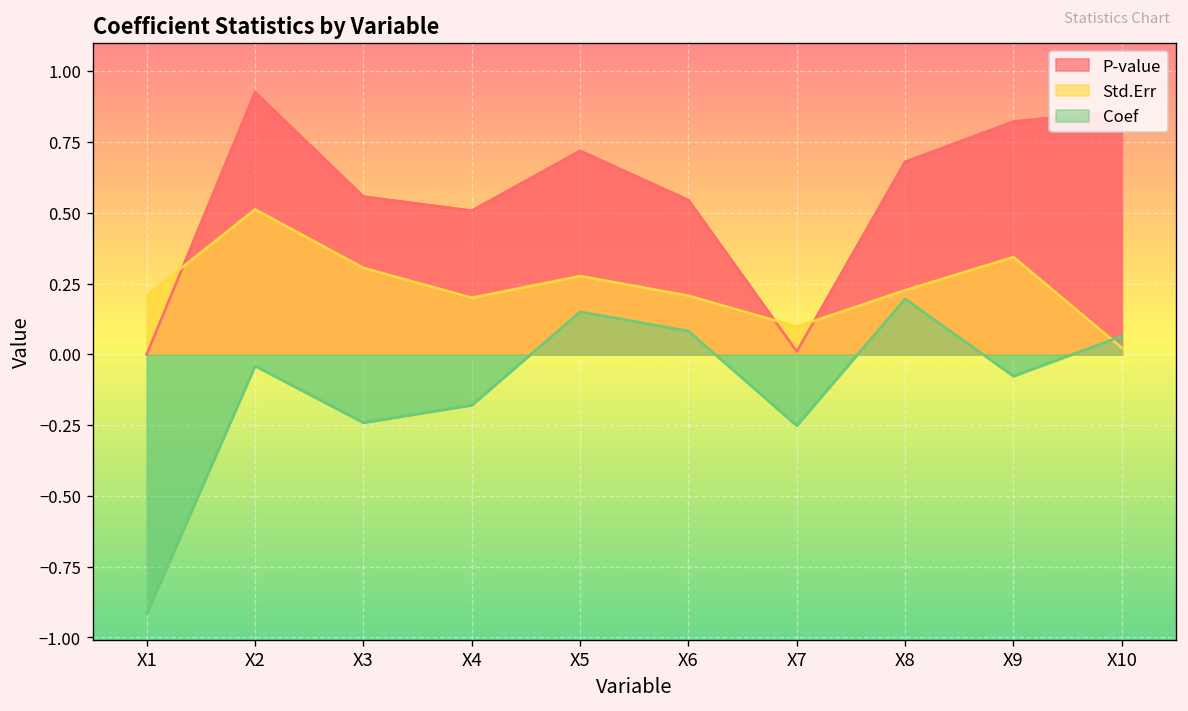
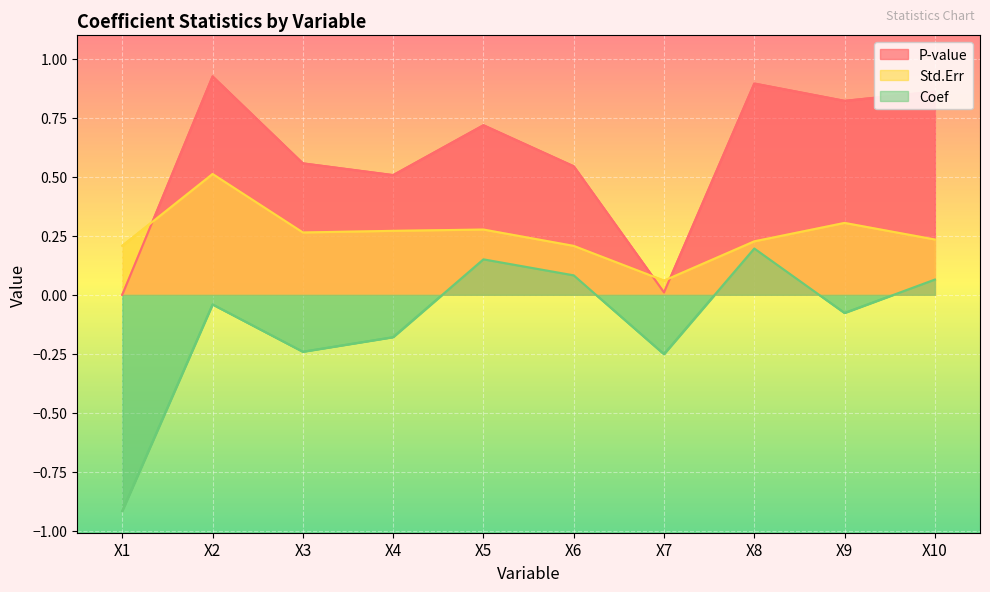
Std.Err, X3: 0.31 -> 0.26
Std.Err, X4: 0.20 -> 0.27
Std.Err, X7: 0.10 -> 0.06
P-value, X8: 0.68 -> 0.90
Std.Err, X9: 0.34 -> 0.30
Std.Err, X10: 0.02 -> 0.23
